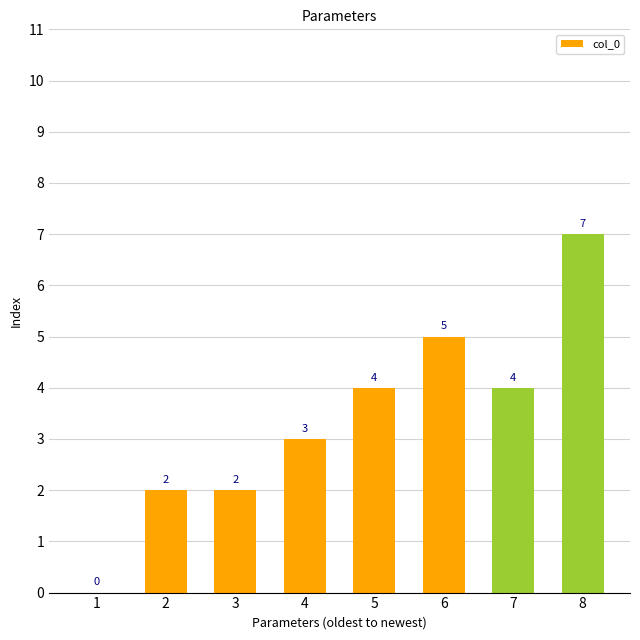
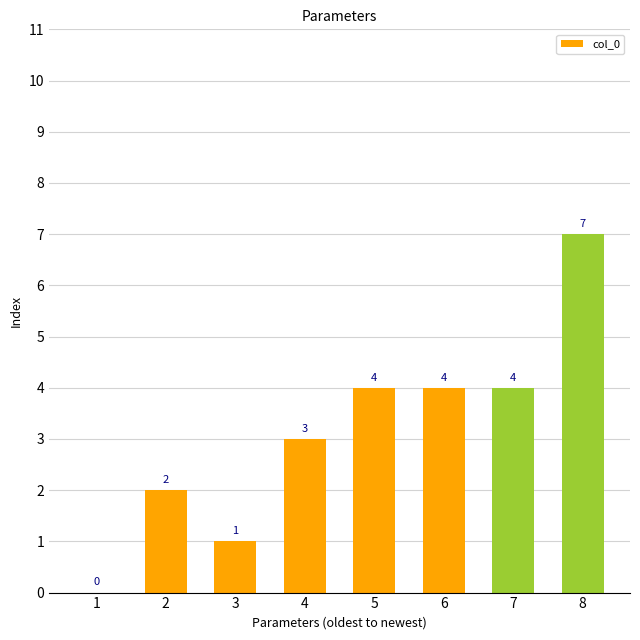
3: 2 -> 1
6: 5 -> 4
